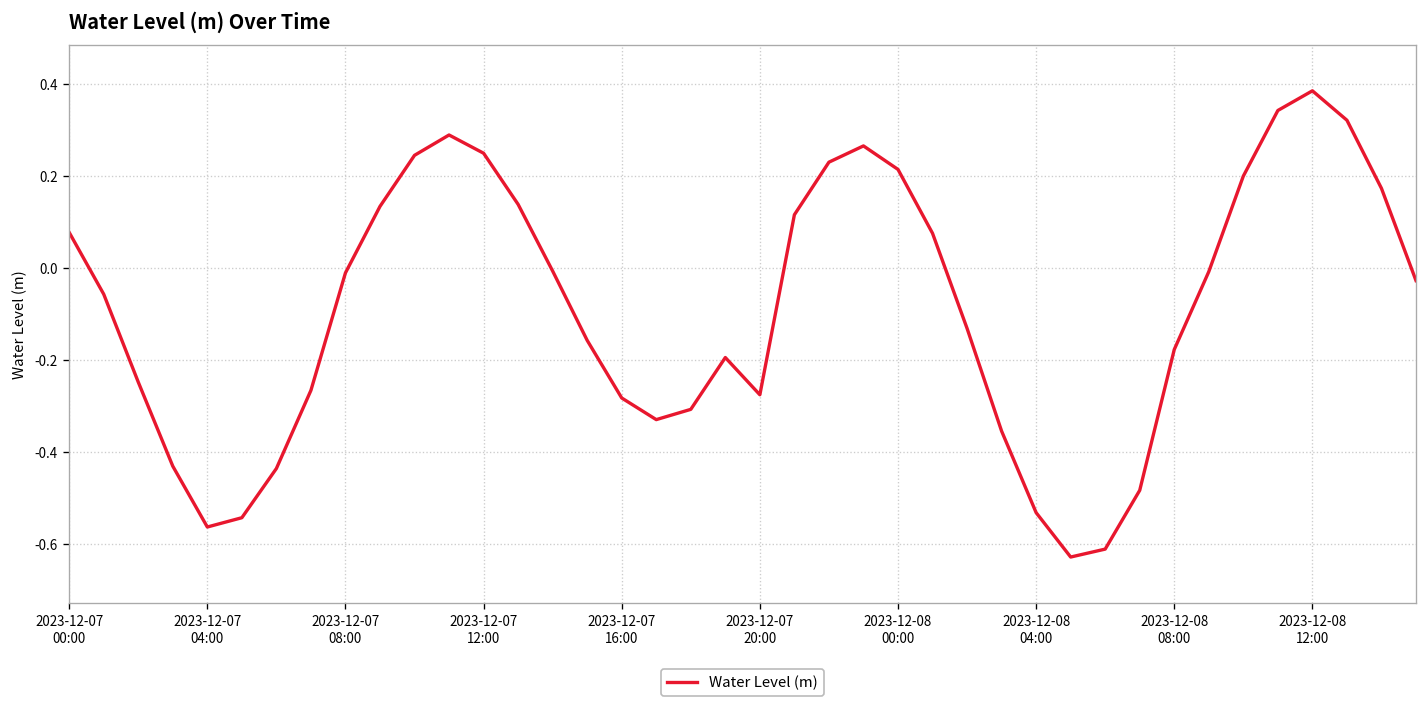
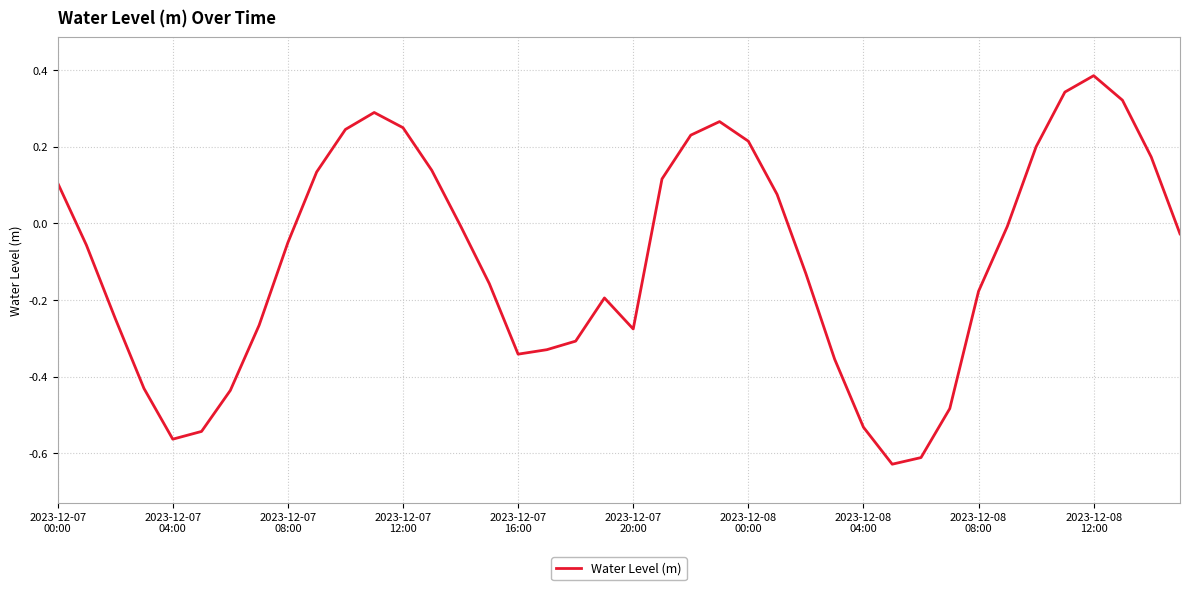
2023-12-07 00:00: 0.08 -> 0.11
2023-12-07 08:00: -0.01 -> -0.05
2023-12-07 16:00: -0.28 -> -0.34
